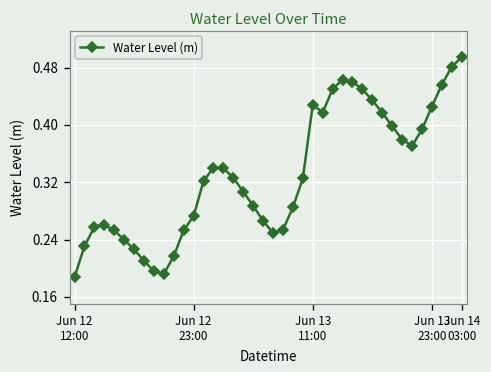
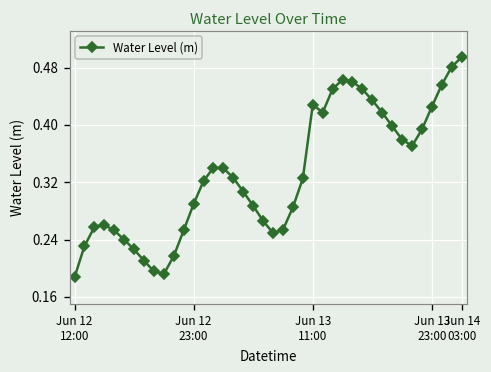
Jun 12 23:00: 0.27 -> 0.29
